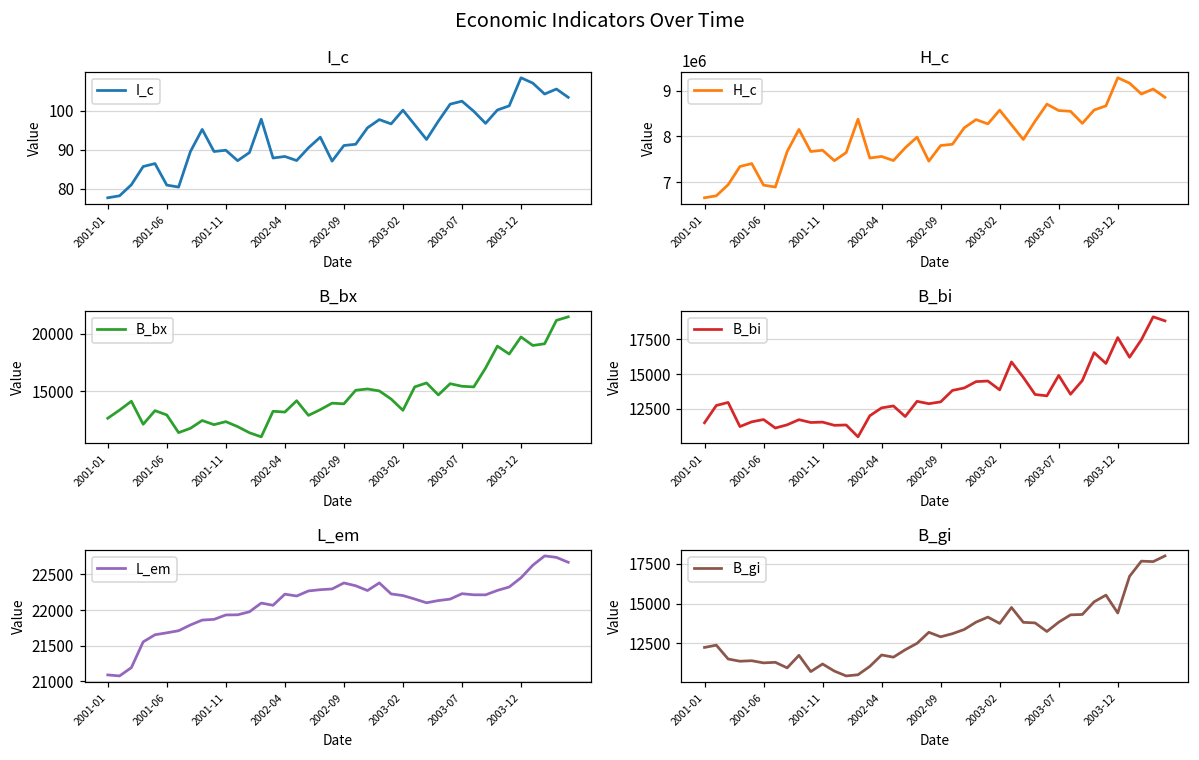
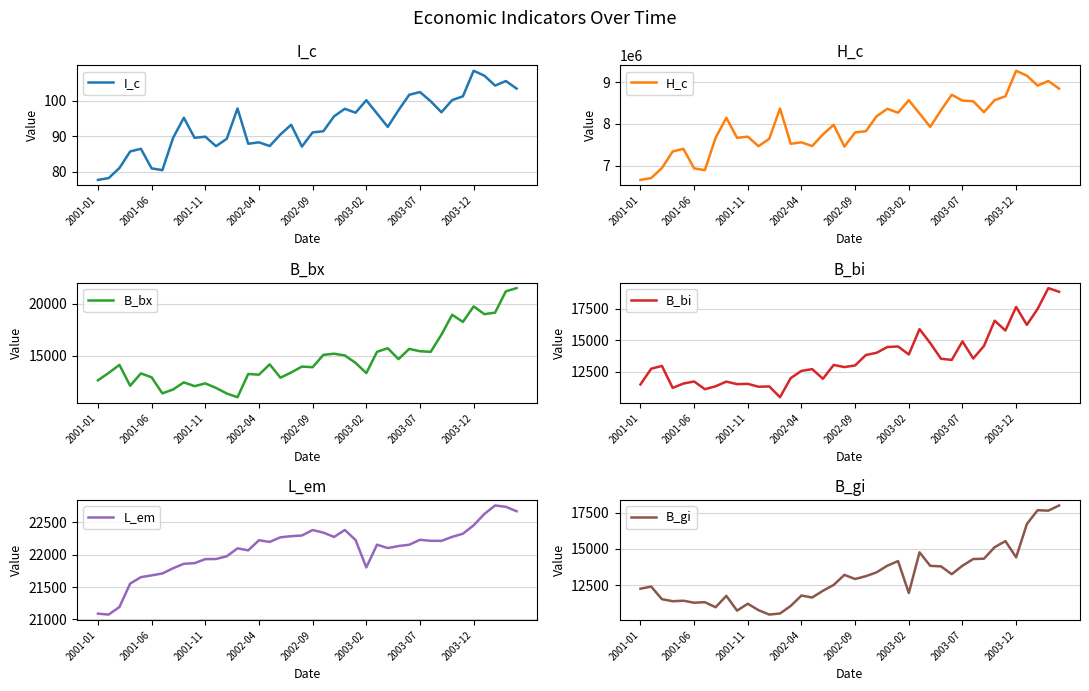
L_em, 2003-02: 22200 -> 21800
B_gi, 2003-02: 13800 -> 12000
